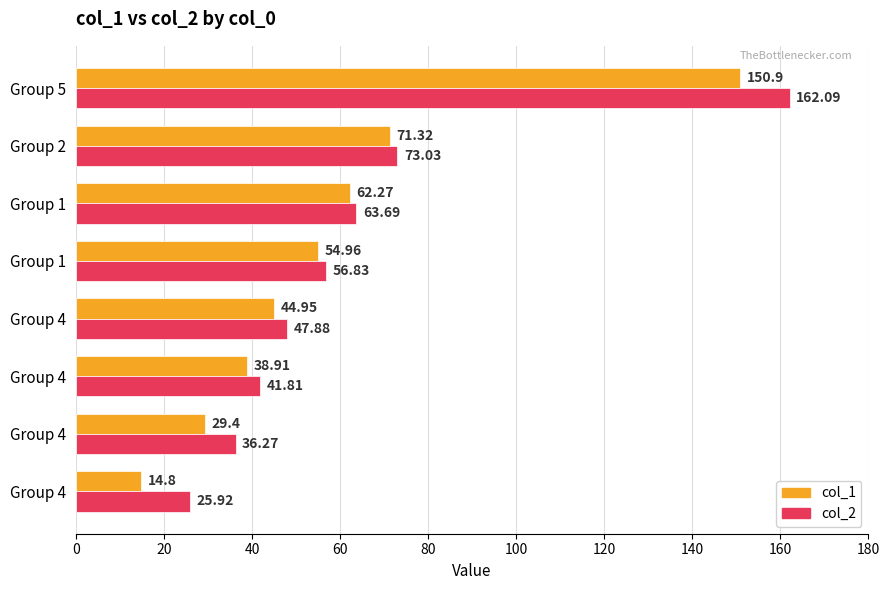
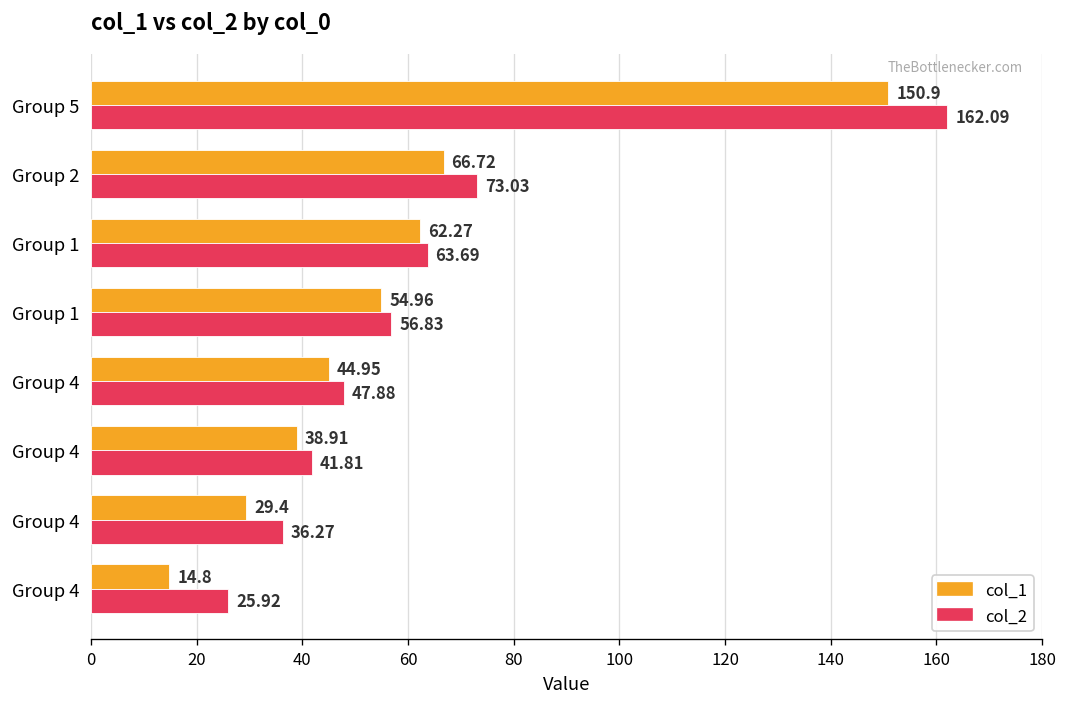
col_1, Group 2: 71.32 -> 66.72
